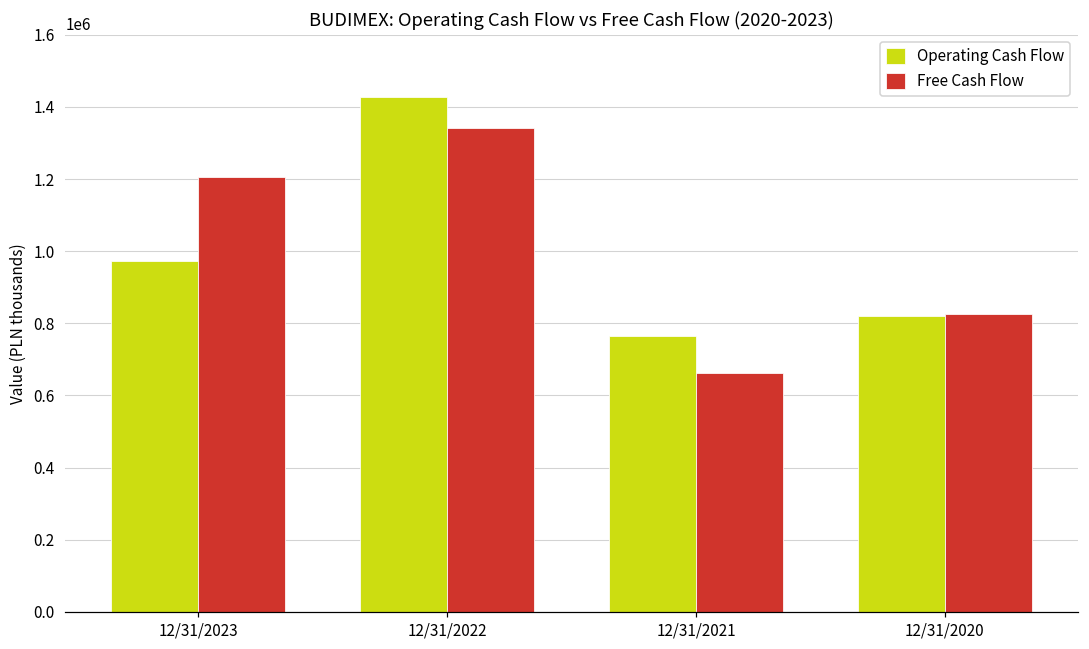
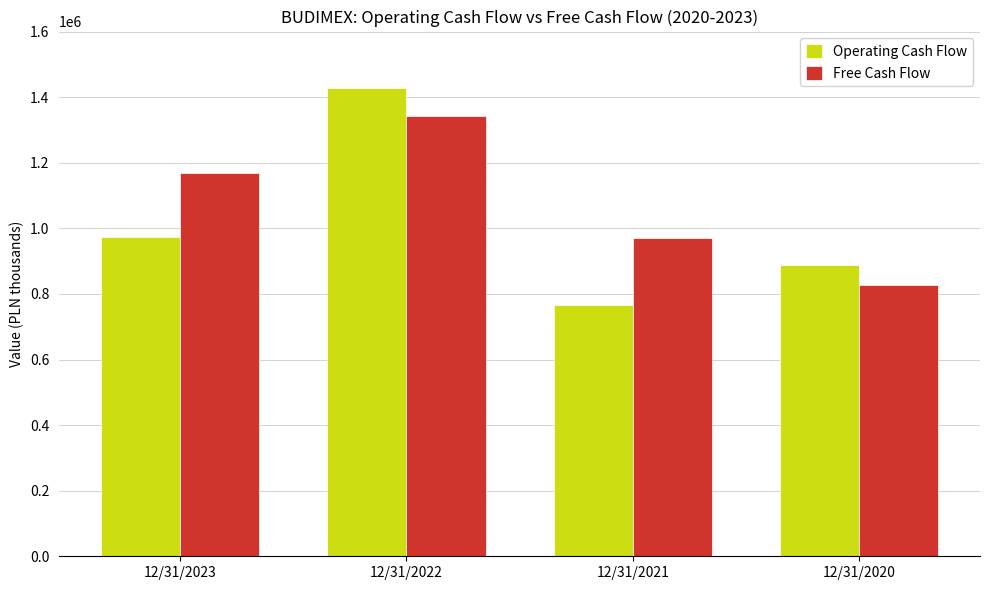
Free Cash Flow, 12/31/2023: 1210000 -> 1170000
Free Cash Flow, 12/31/2021: 660000 -> 970000
Operating Cash Flow, 12/31/2020: 820000 -> 890000
